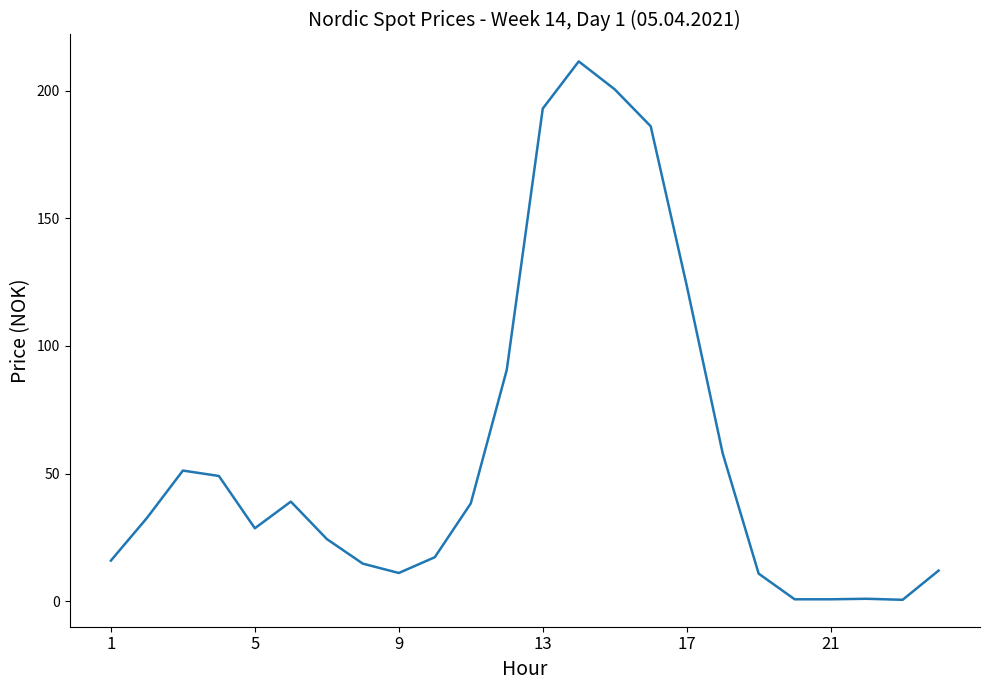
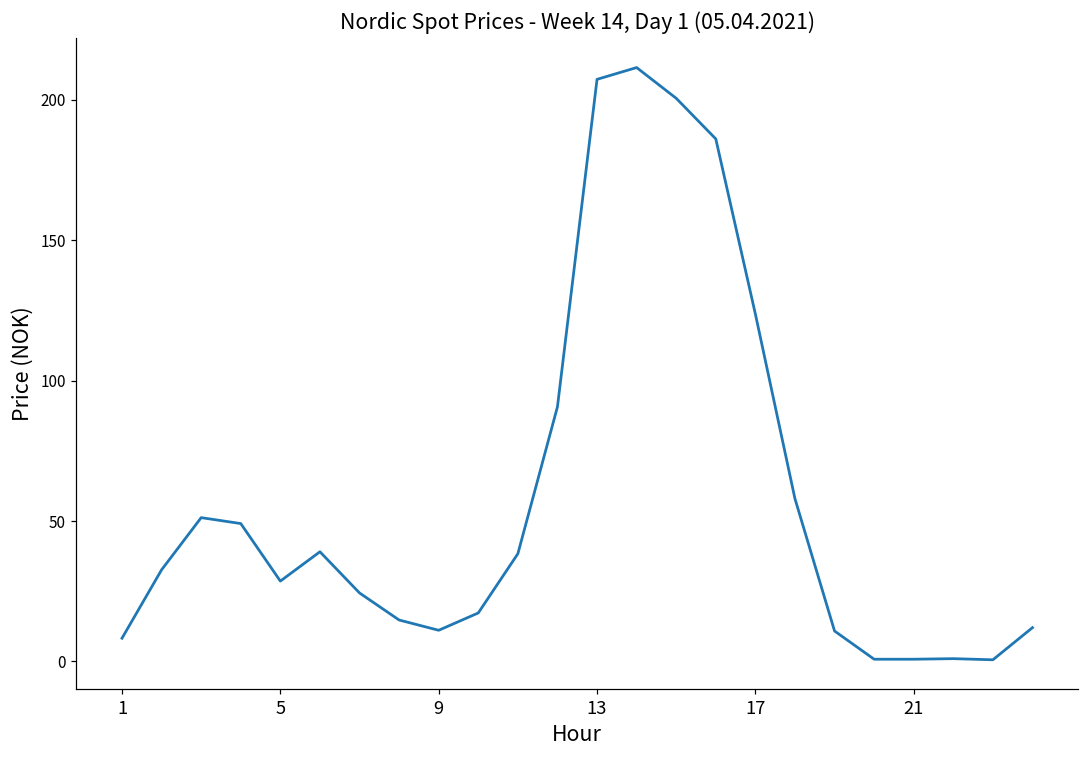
1: 16 -> 8
13: 193 -> 207
